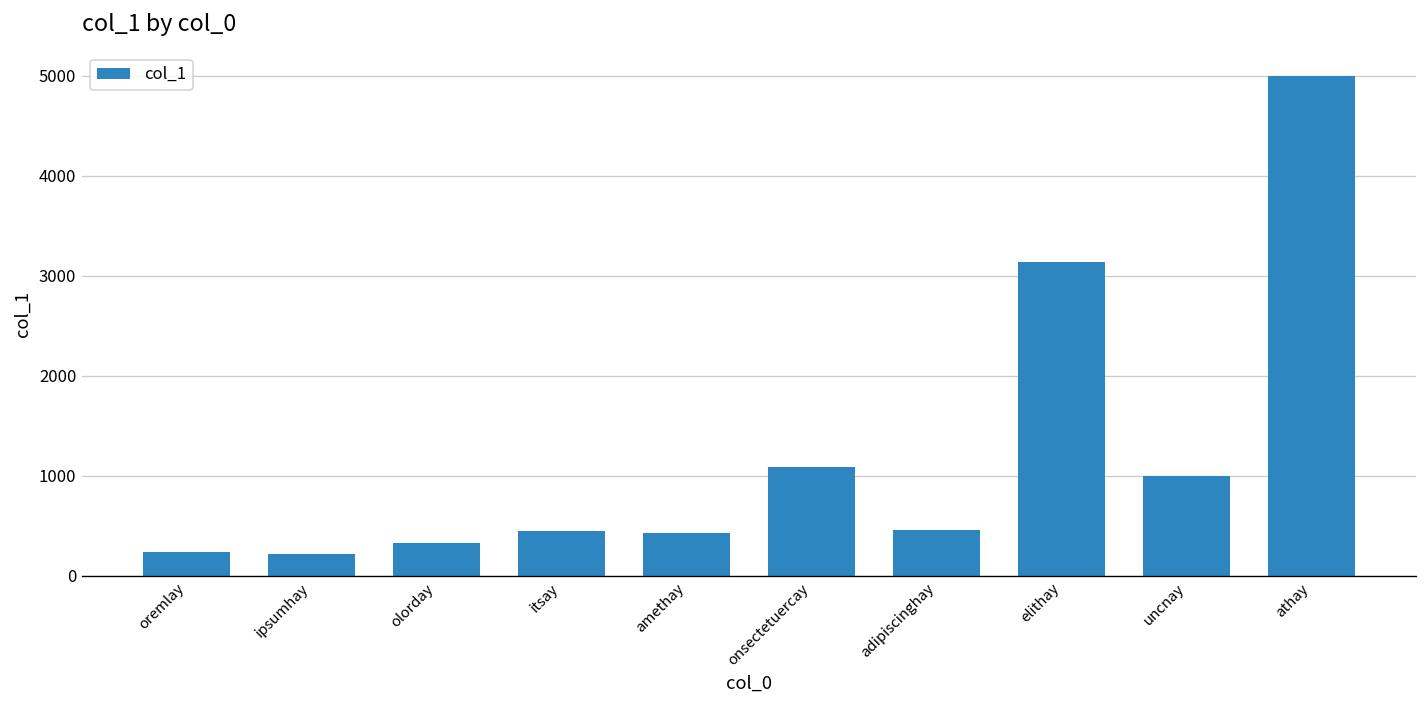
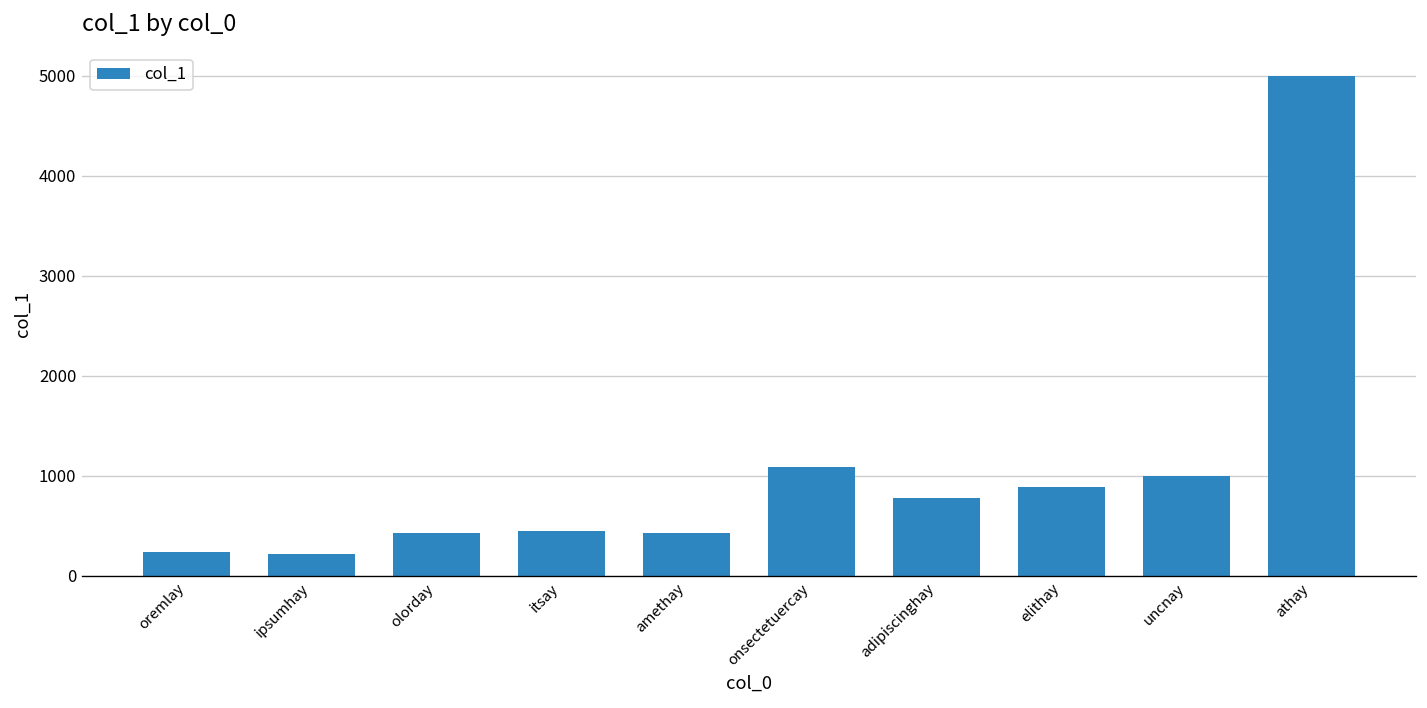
olorday: 300 -> 400
adipiscinghay: 500 -> 800
elithay: 3100 -> 900
